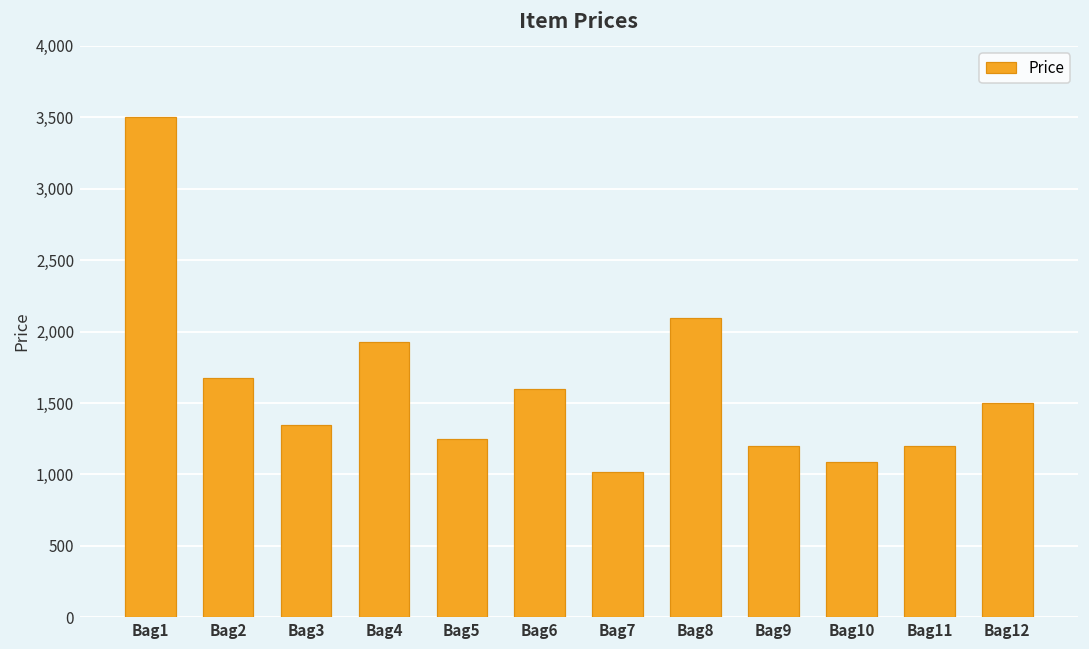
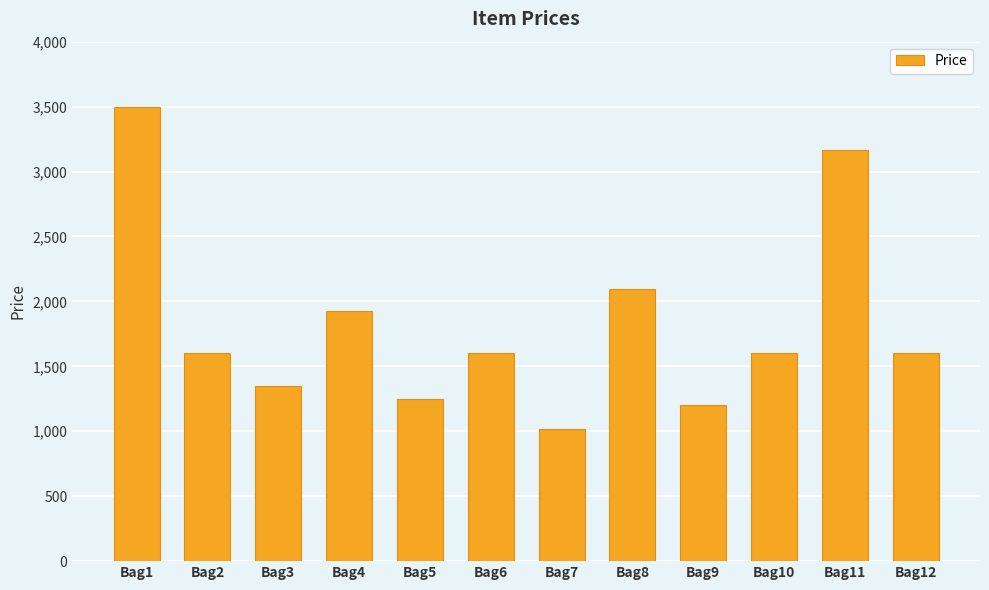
Bag2: 1,680 -> 1,600
Bag10: 1,090 -> 1,600
Bag11: 1,200 -> 3,170
Bag12: 1,500 -> 1,600
